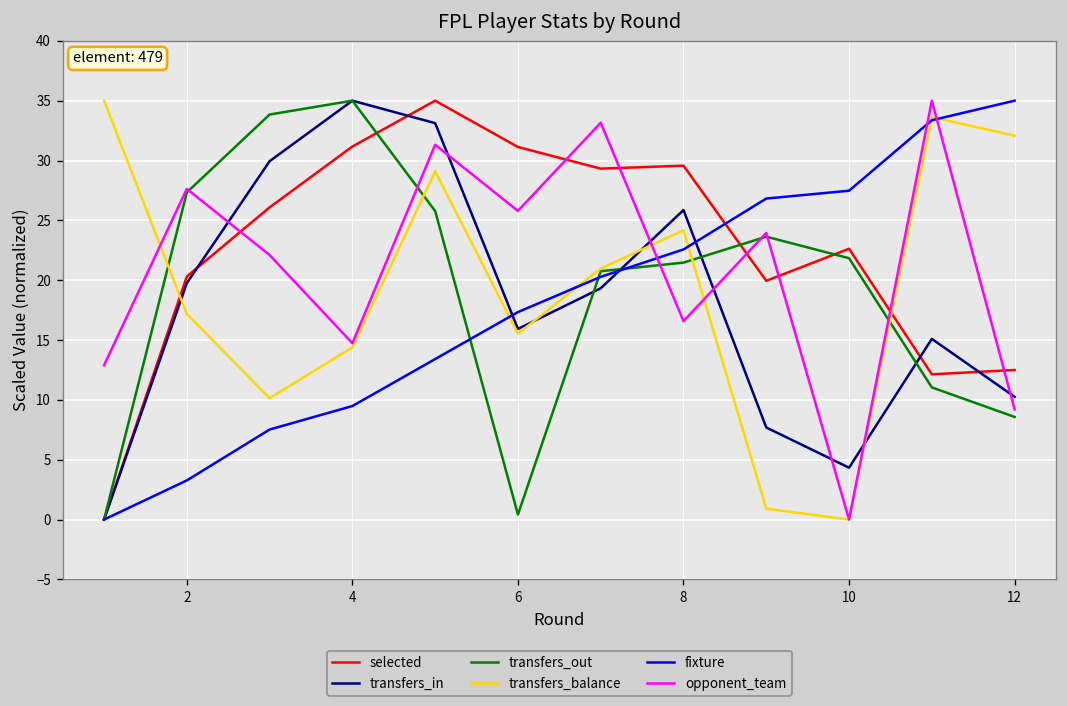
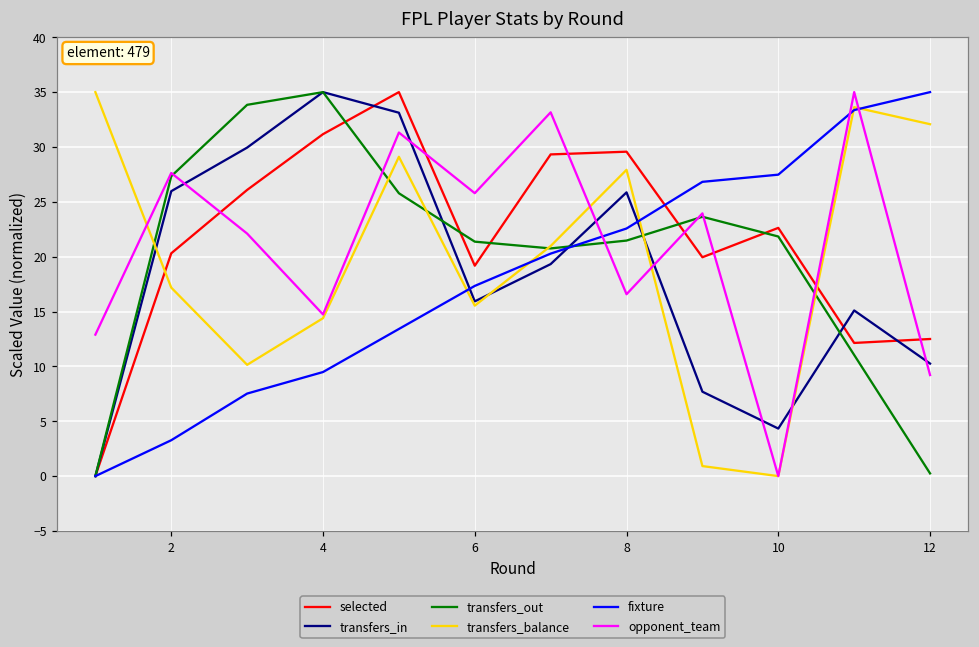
transfers_in, 2: 20 -> 26
selected, 6: 31 -> 19
transfers_out, 6: 0 -> 21
transfers_balance, 8: 24 -> 28
transfers_out, 12: 9 -> 0
